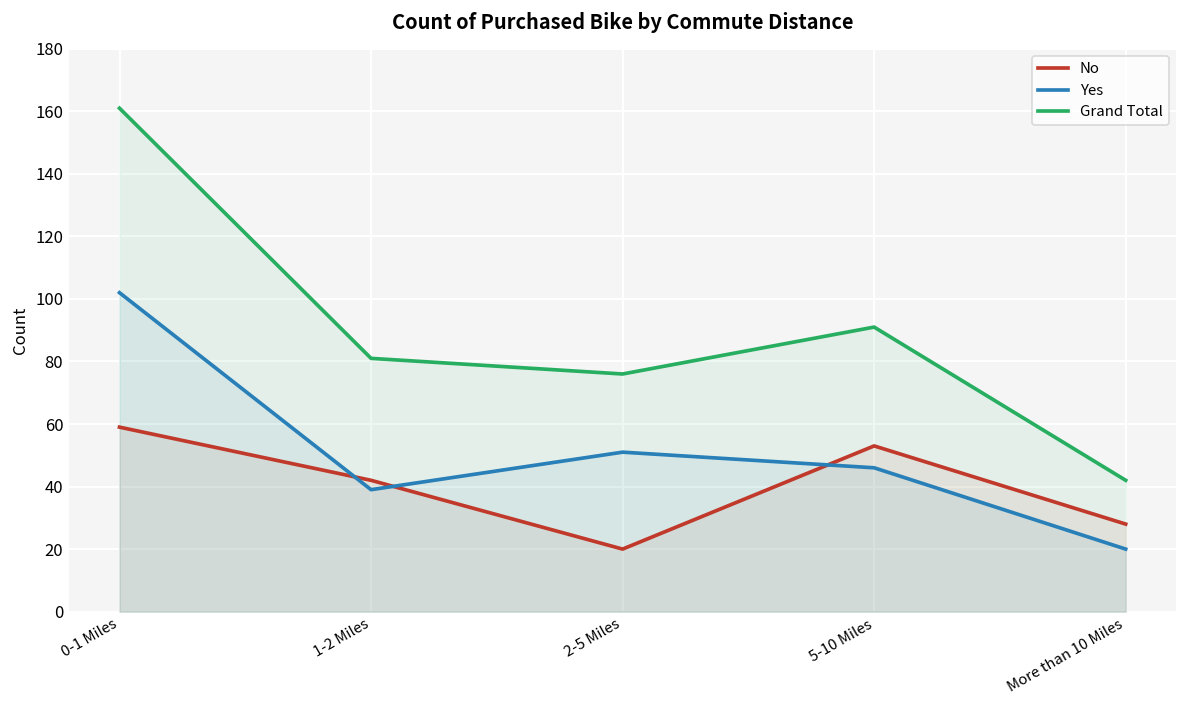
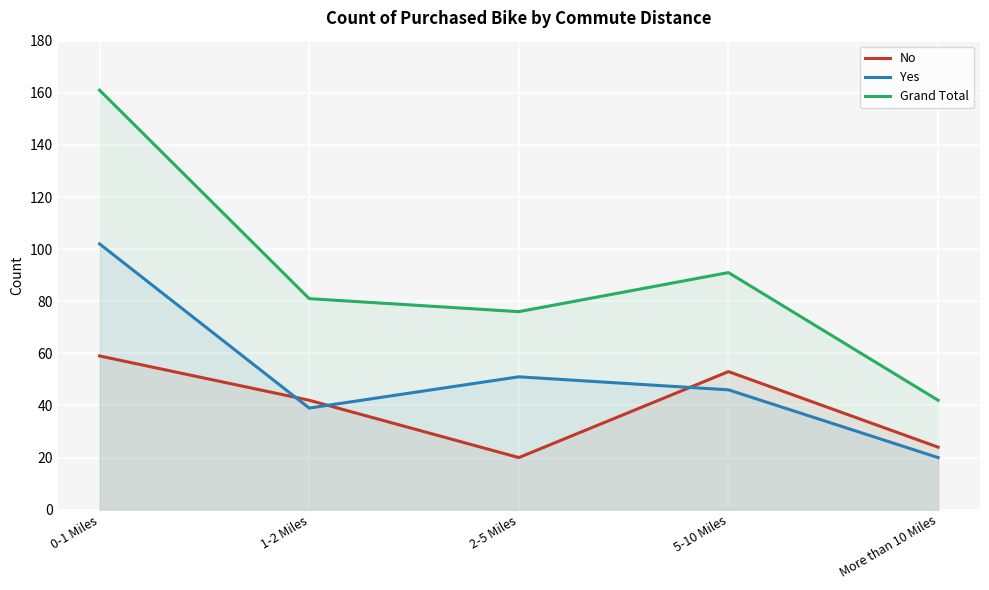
No, More than 10 Miles: 28 -> 24
